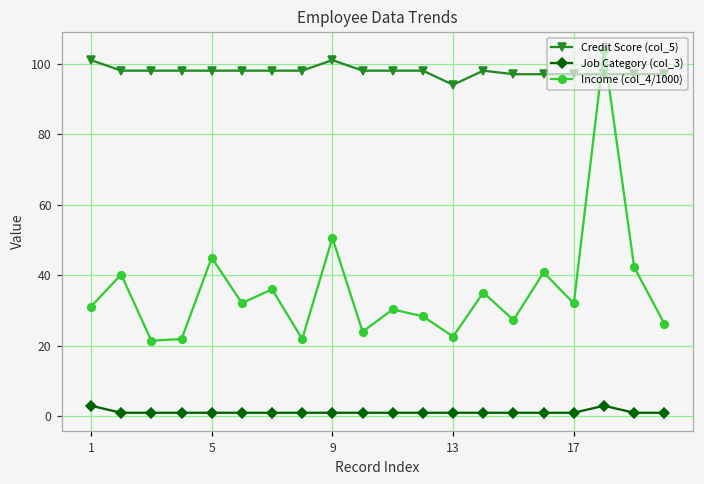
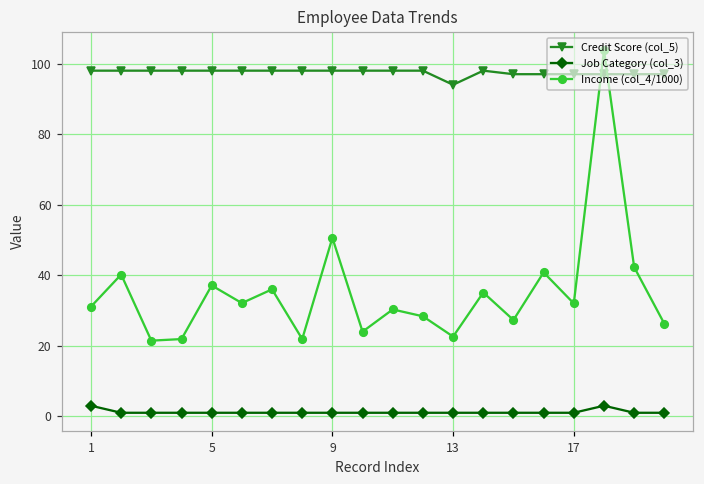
Credit Score (col_5), 1: 101 -> 98
Income (col_4/1000), 5: 45 -> 37
Credit Score (col_5), 9: 101 -> 98
